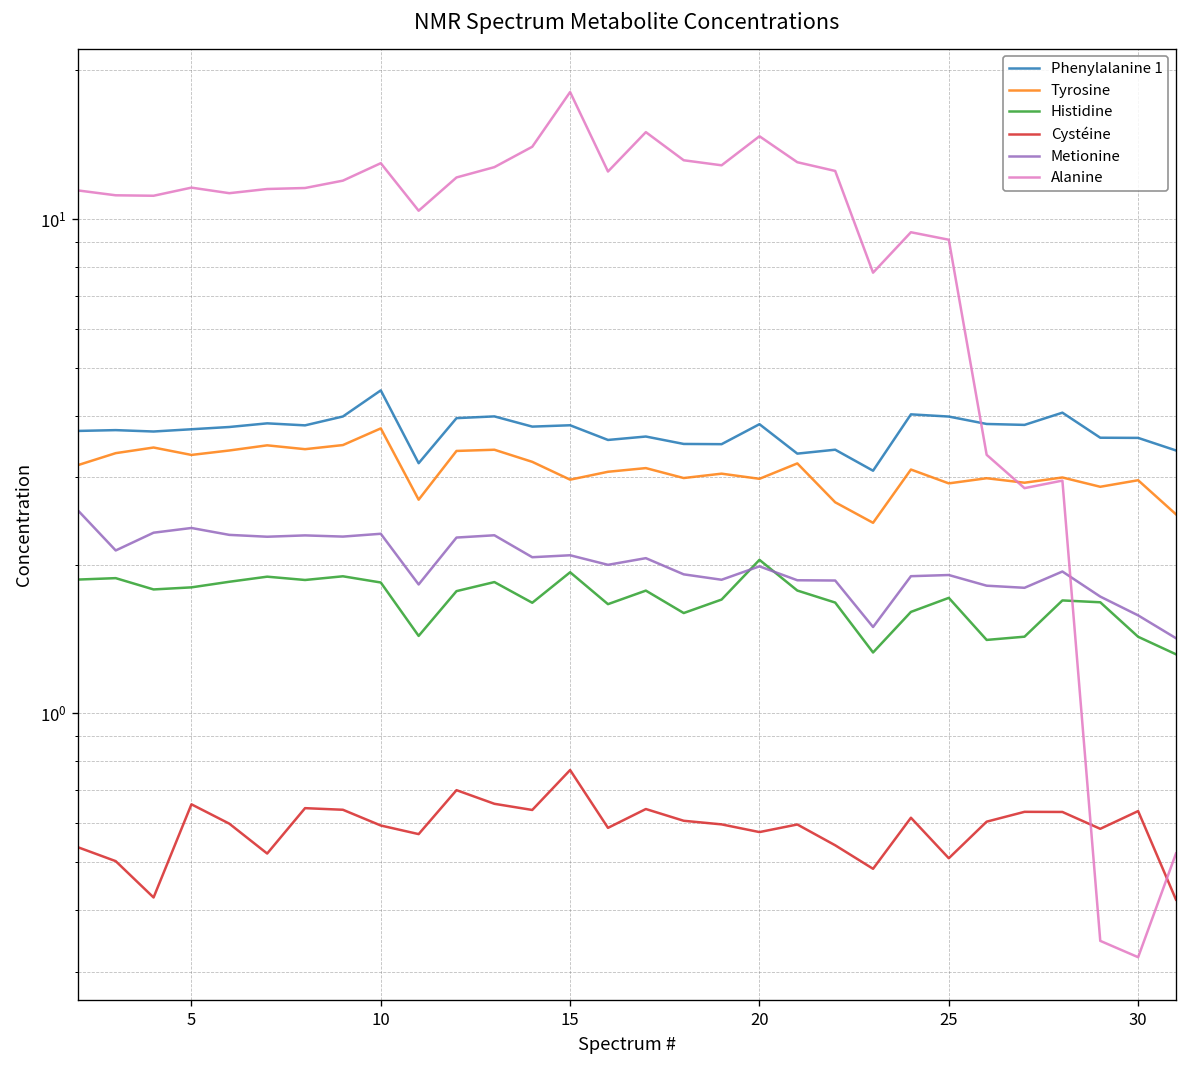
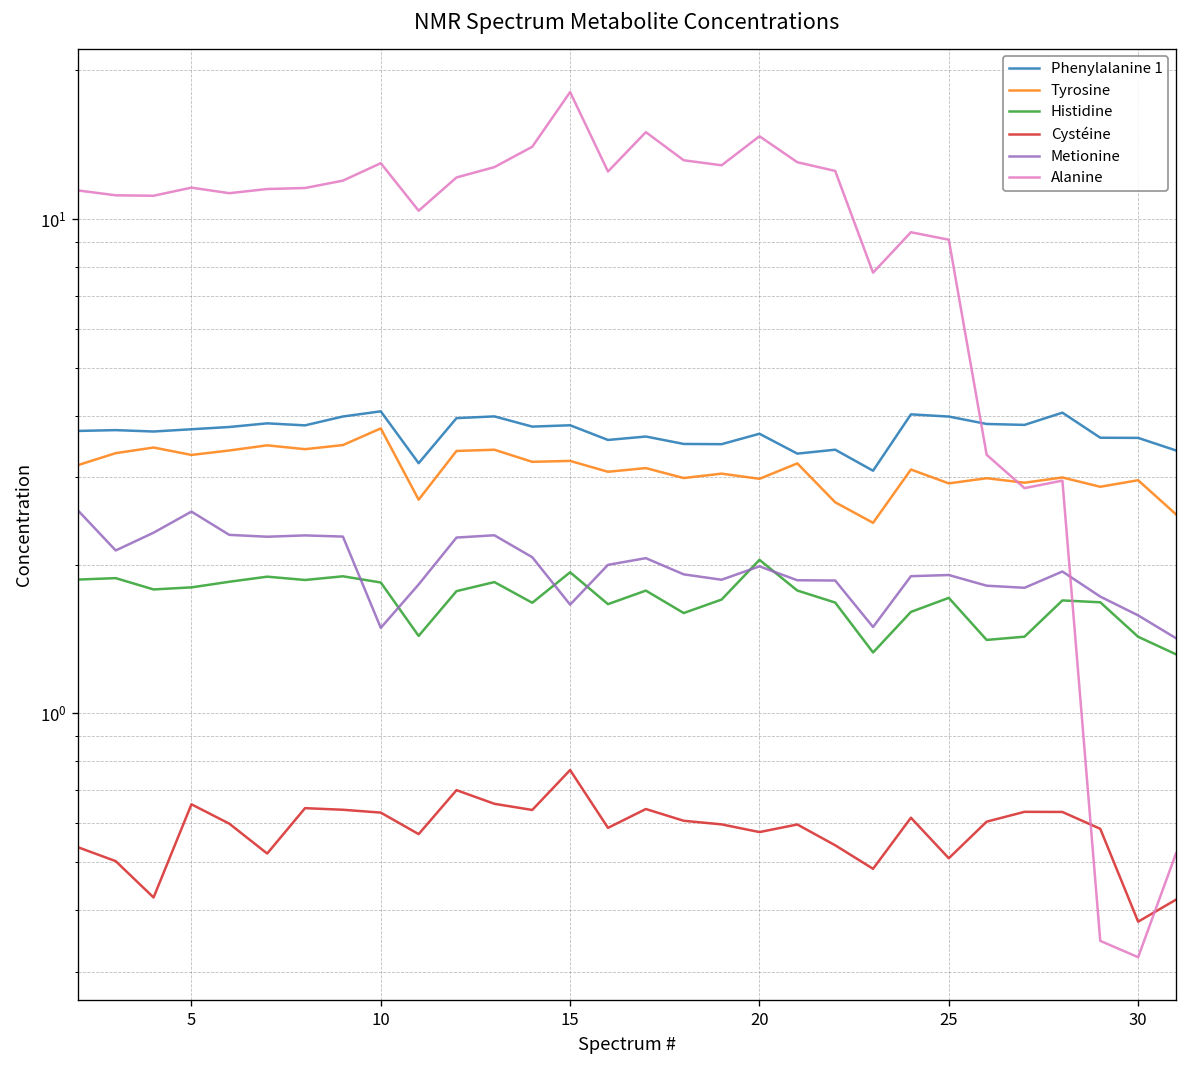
Metionine, 5: 2.4 -> 2.6
Phenylalanine 1, 10: 4.5 -> 4.1
Cystéine, 10: 0.59 -> 0.63
Metionine, 10: 2.3 -> 1.49
Tyrosine, 15: 3.0 -> 3.2
Metionine, 15: 2.1 -> 1.66
Phenylalanine 1, 20: 3.8 -> 3.7
Cystéine, 30: 0.63 -> 0.38
